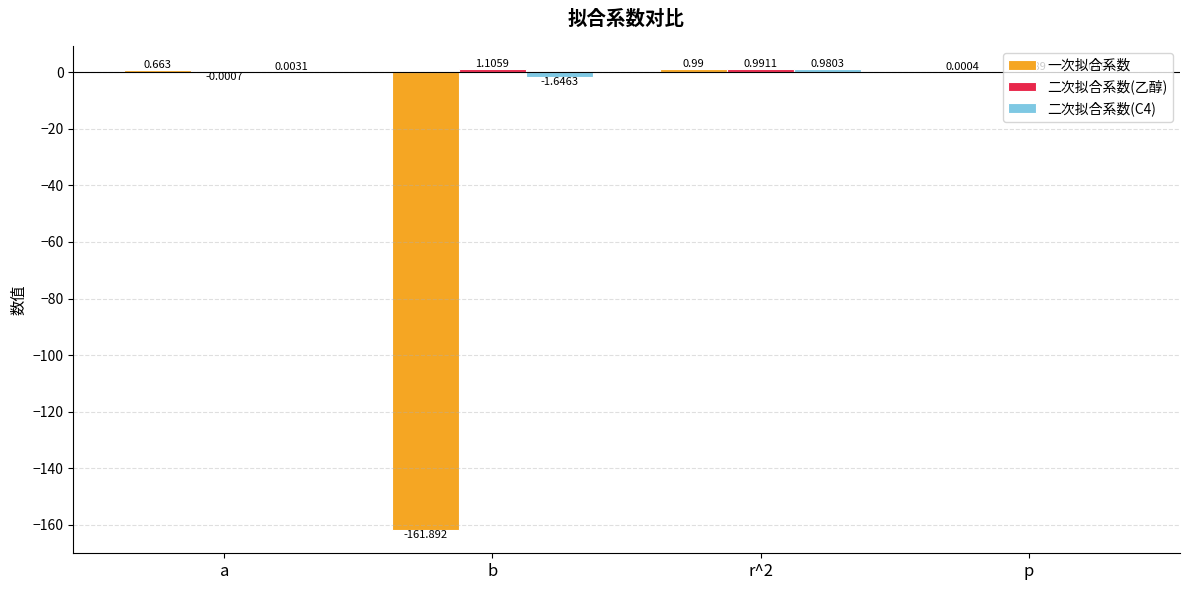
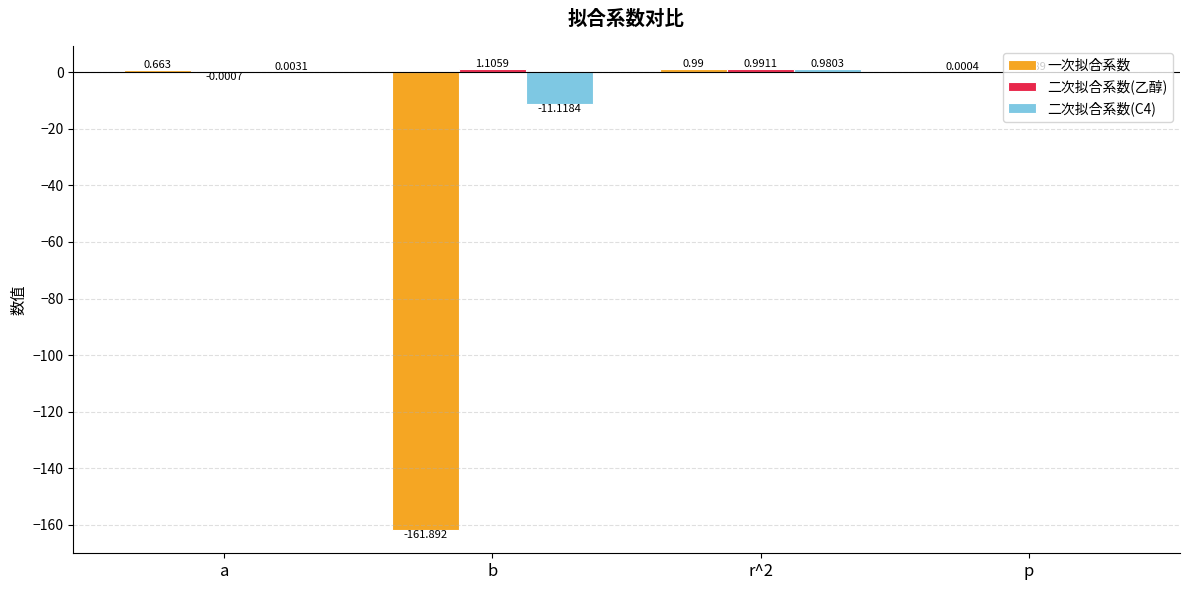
二次拟合系数(C4), b: -1.6463 -> -11.1184
